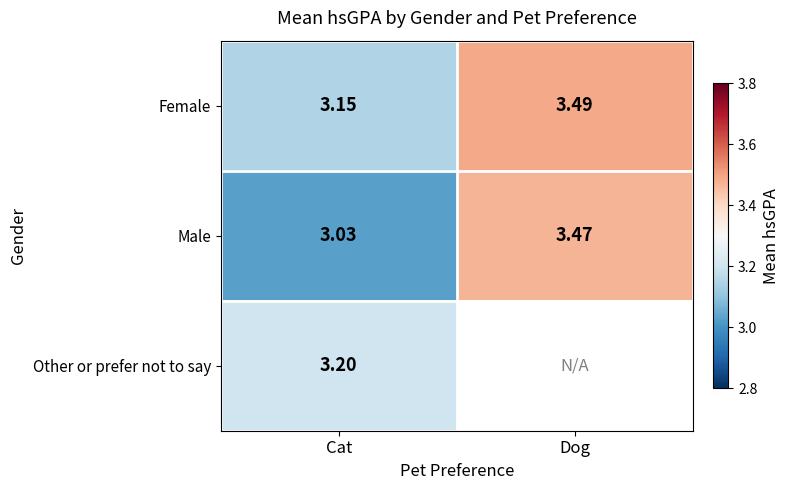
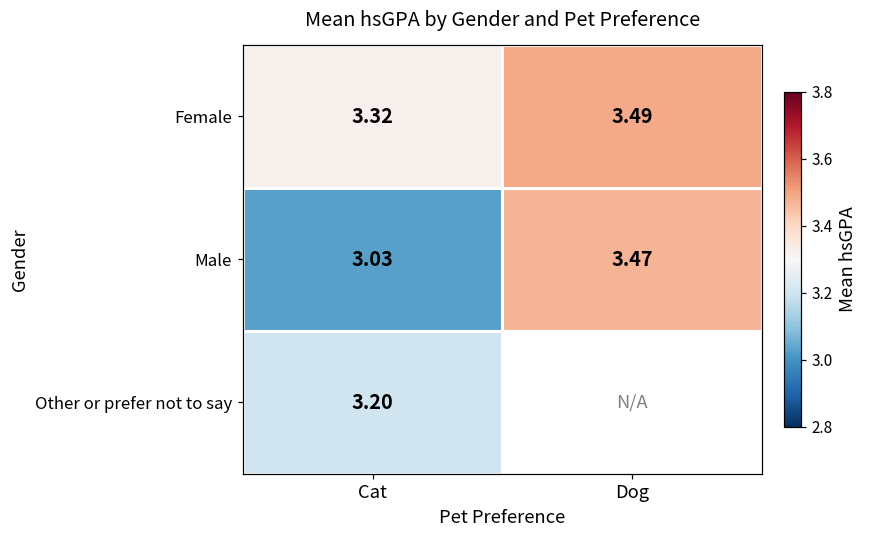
Female, Cat: 3.15 -> 3.32
